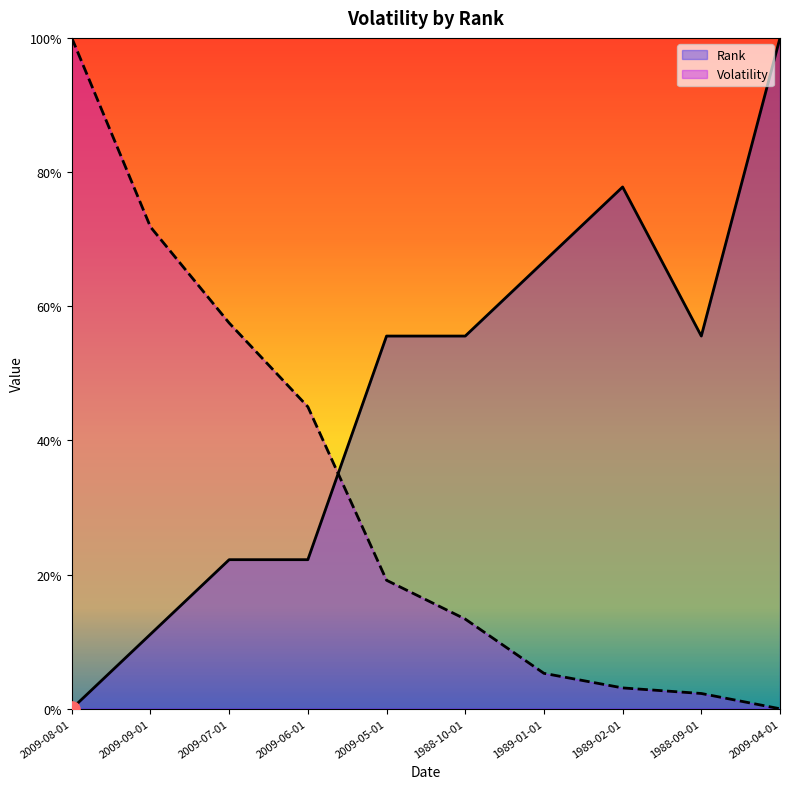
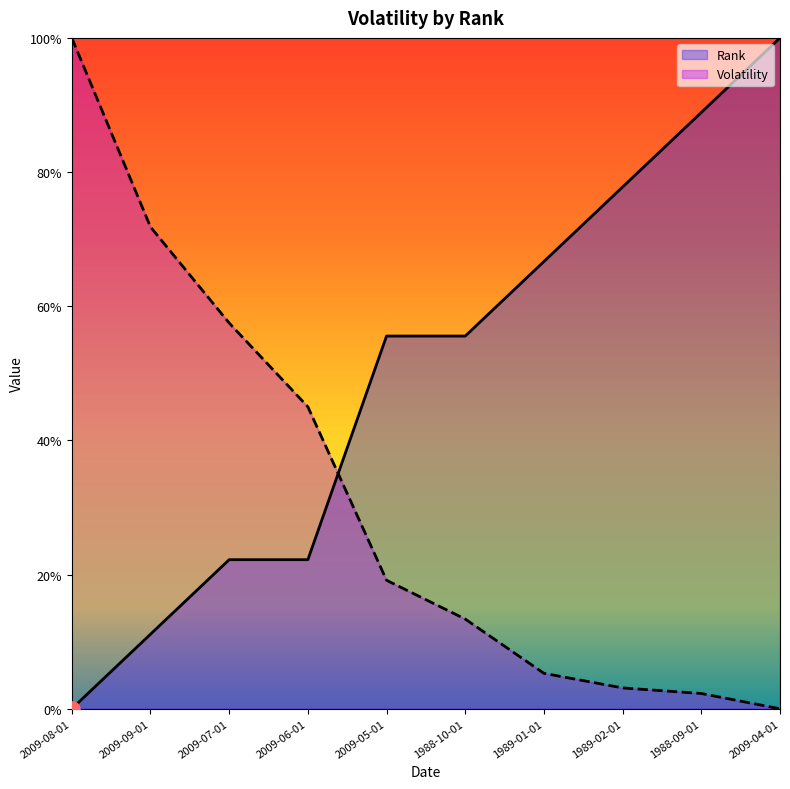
Rank, 1988-09-01: 56% -> 89%
